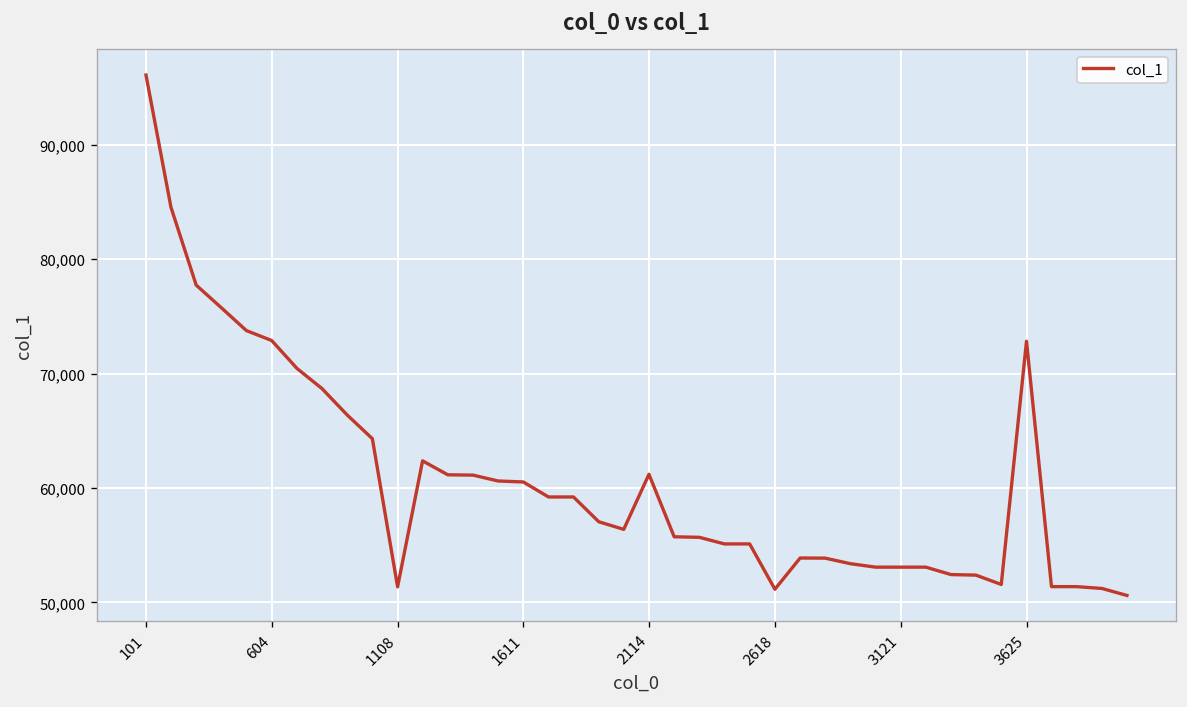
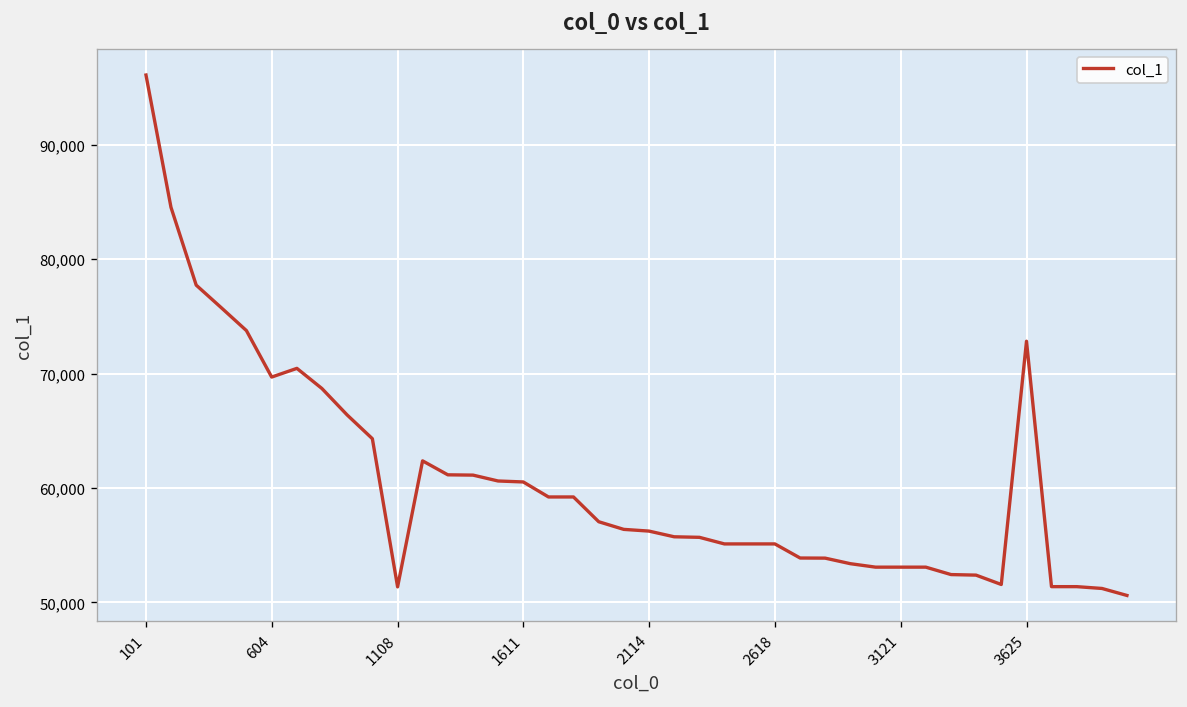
604: 73,000 -> 70,000
2114: 61,000 -> 56,000
2618: 51,000 -> 55,000
